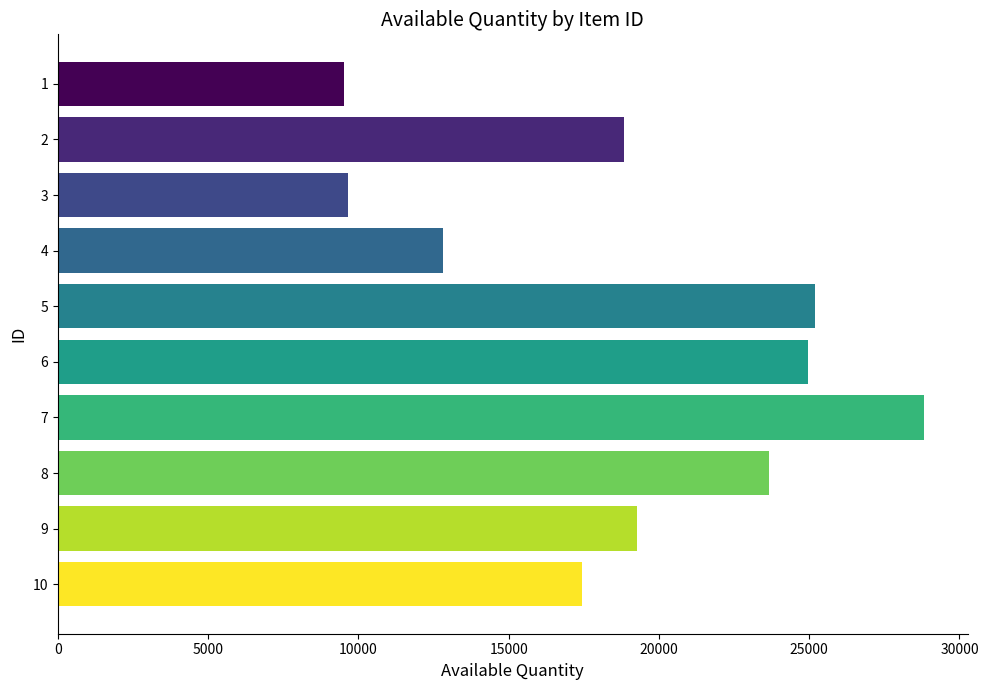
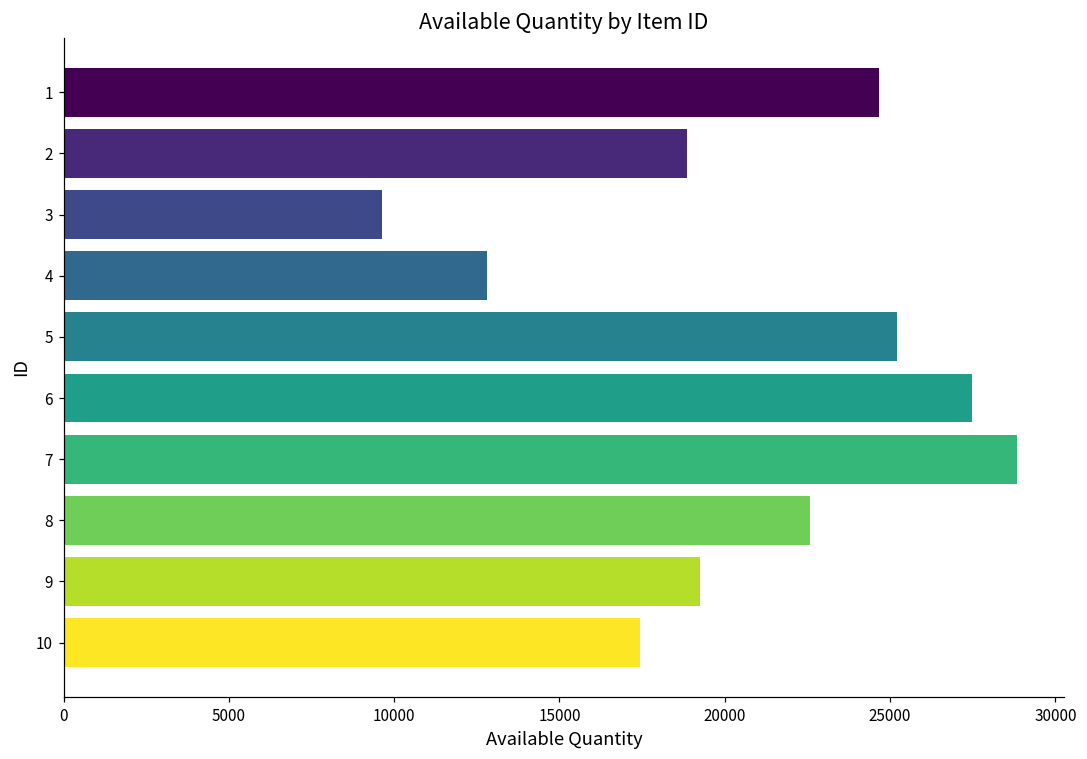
1: 9500 -> 24700
6: 25000 -> 27500
8: 23700 -> 22600
